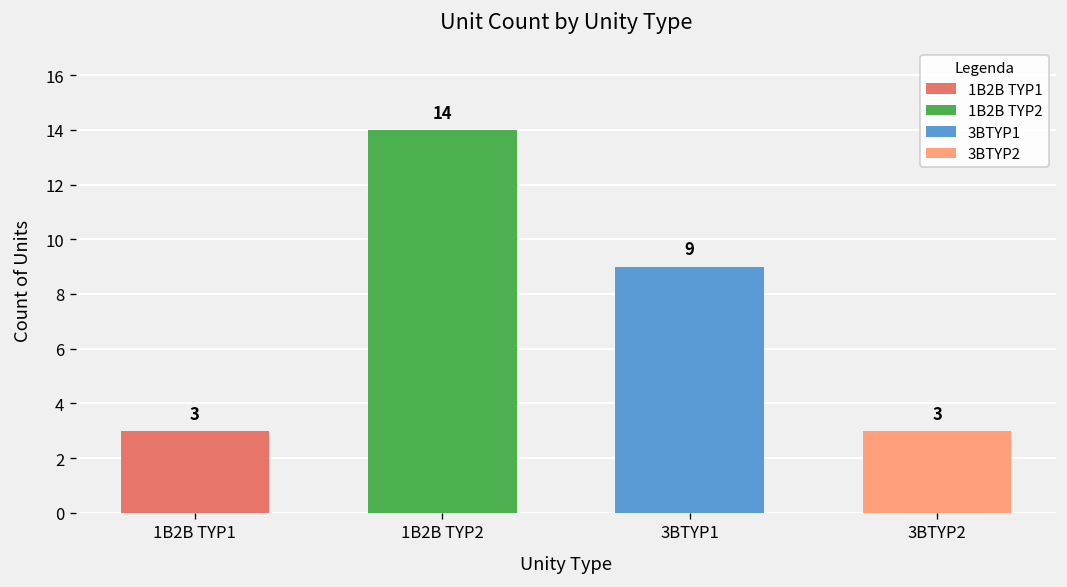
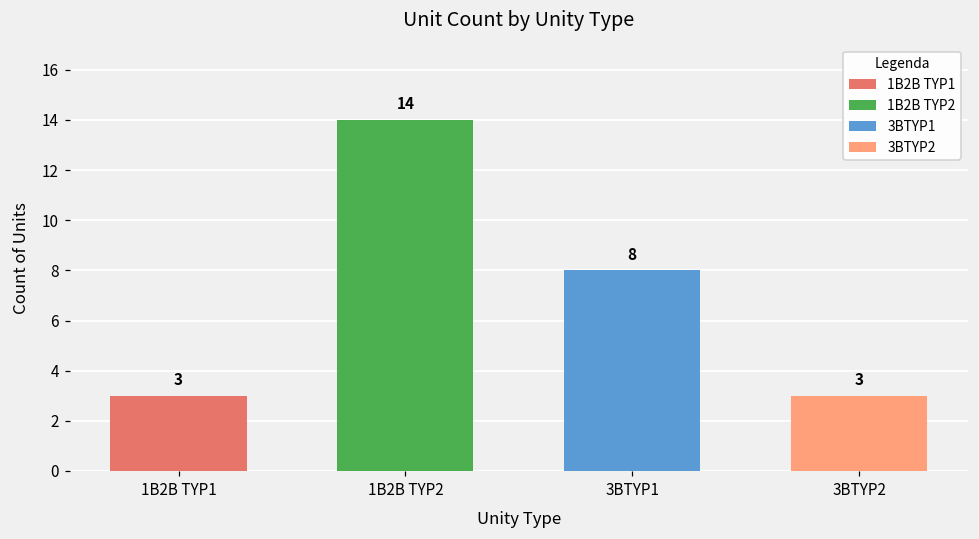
3BTYP1: 9 -> 8
